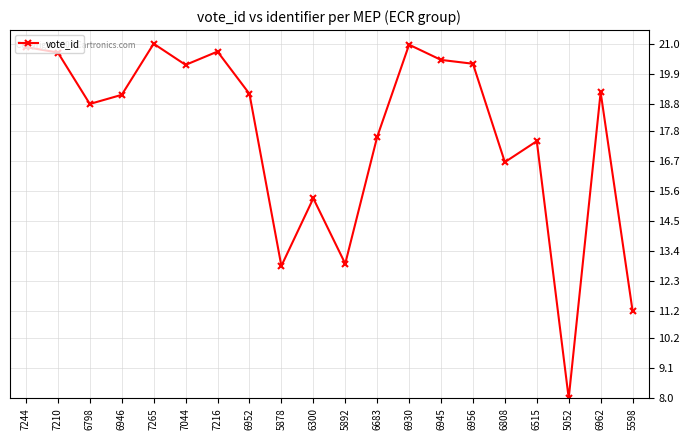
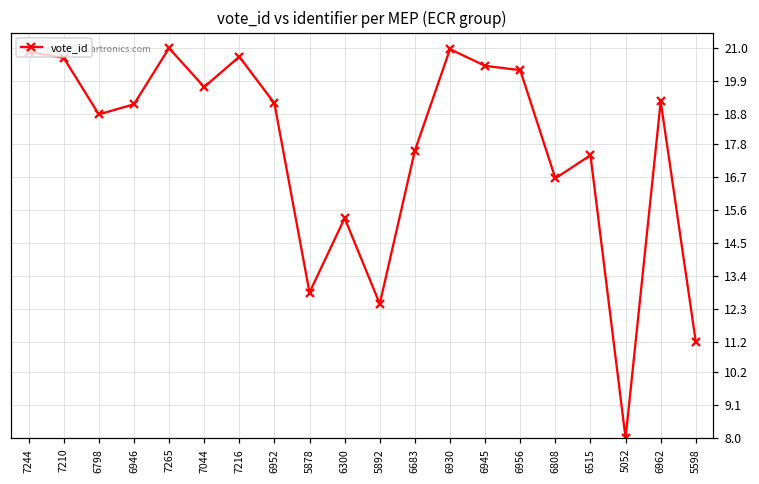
7044: 20.2 -> 19.7
5892: 12.9 -> 12.5
